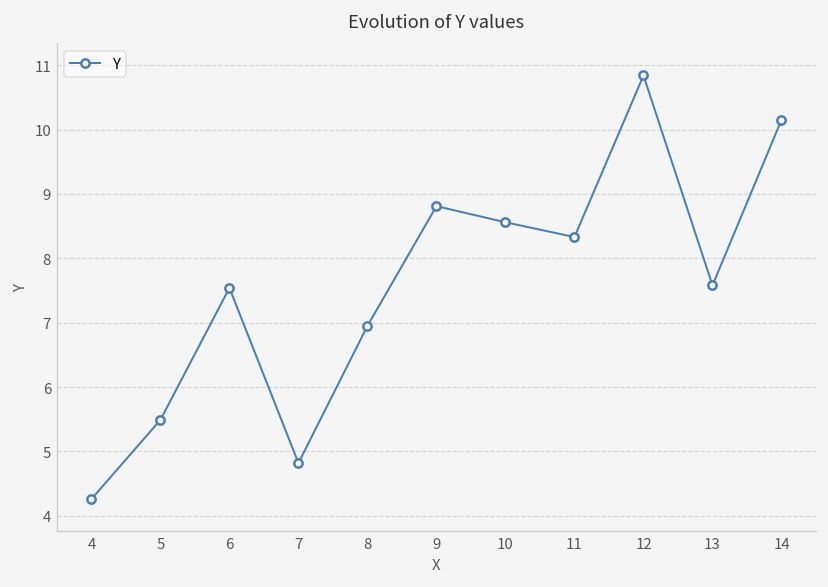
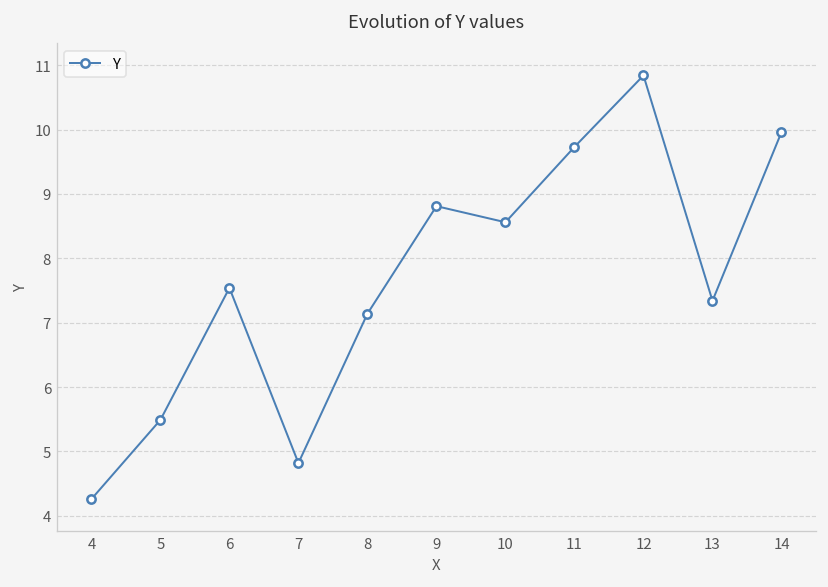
8: 7.0 -> 7.1
11: 8.3 -> 9.7
13: 7.6 -> 7.3
14: 10.2 -> 10.0
